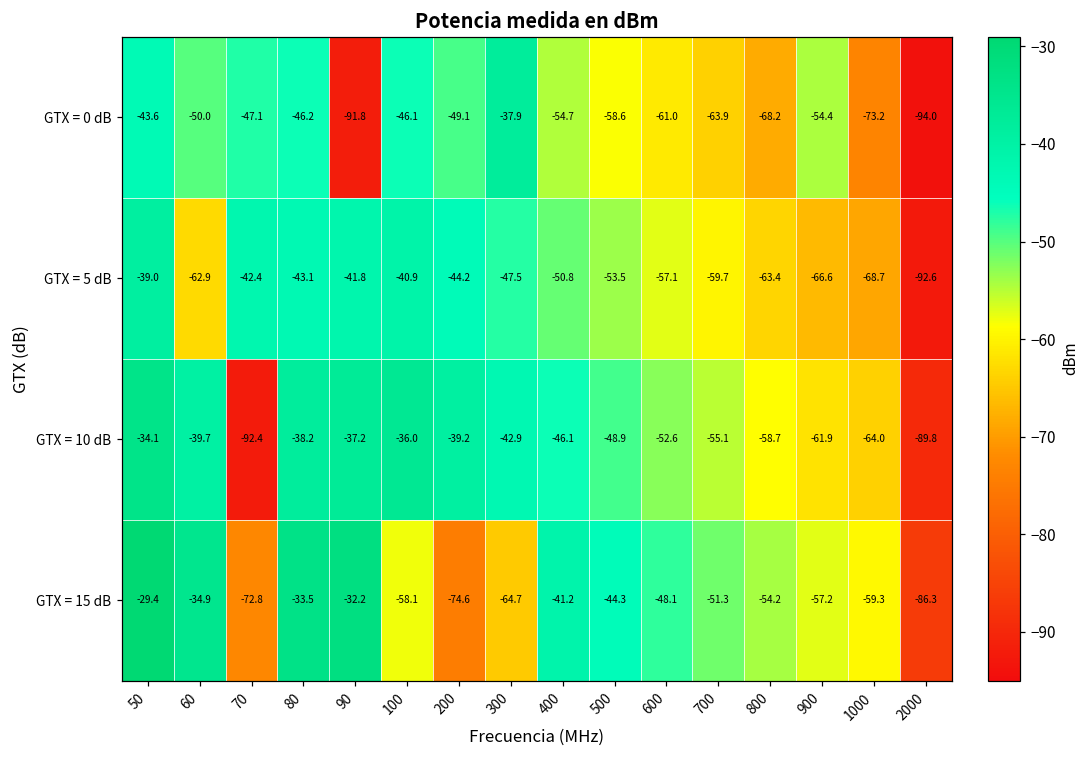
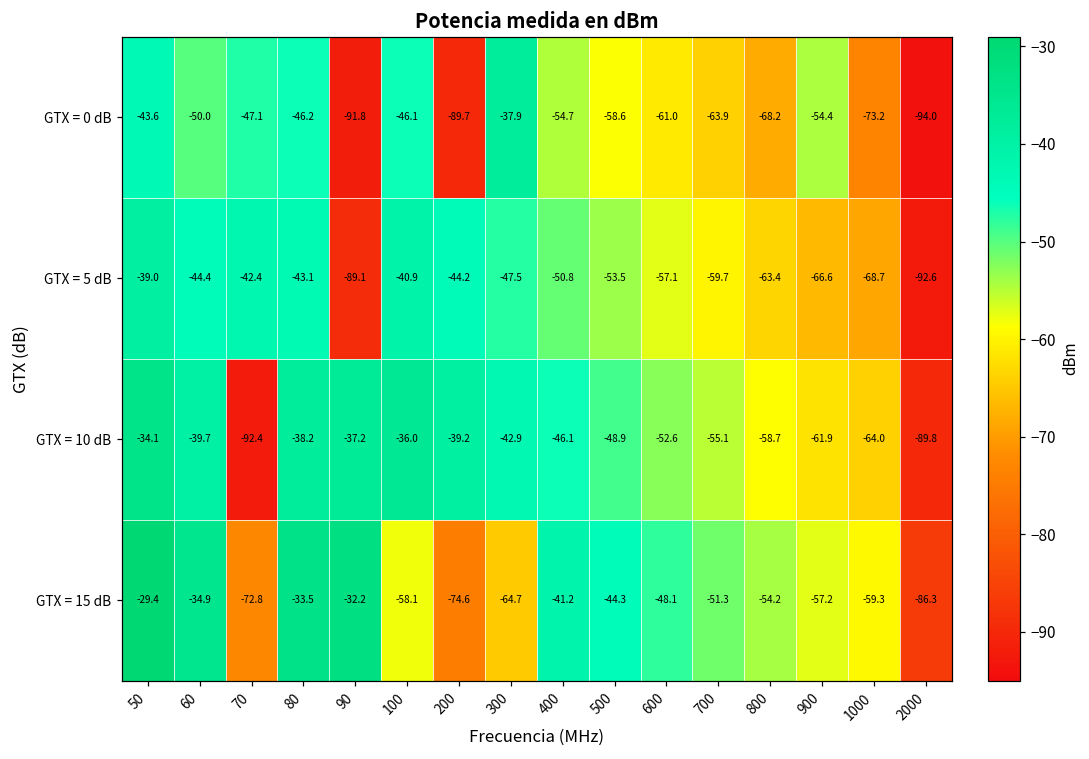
GTX = 0 dB, 200: -49.1 -> -89.7
GTX = 5 dB, 60: -62.9 -> -44.4
GTX = 5 dB, 90: -41.8 -> -89.1
